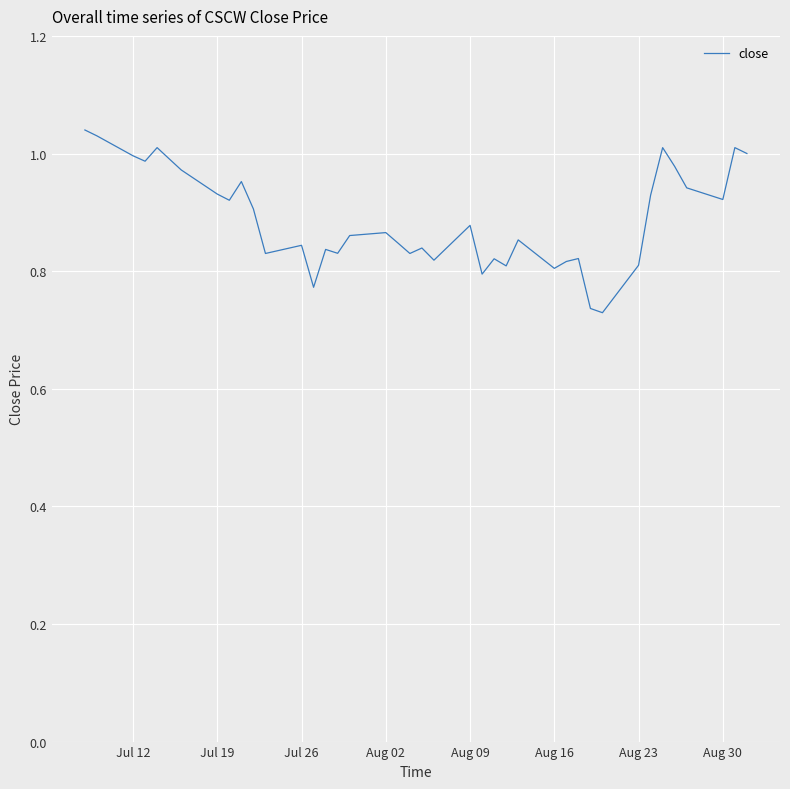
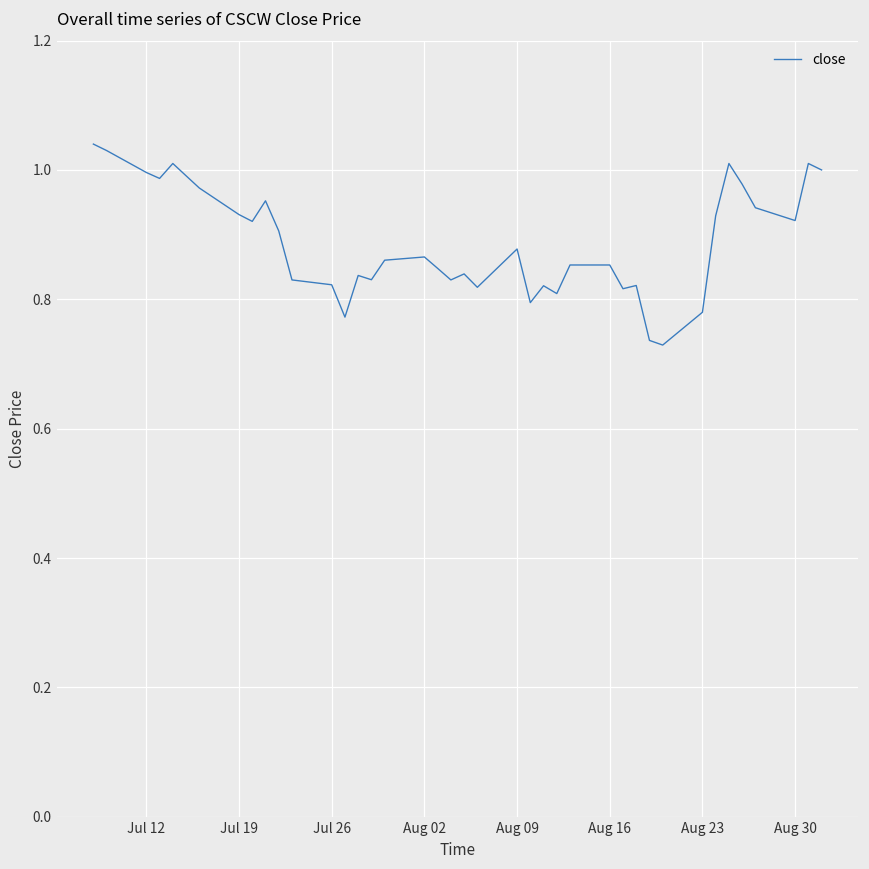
Jul 26: 0.84 -> 0.82
Aug 16: 0.80 -> 0.85
Aug 23: 0.81 -> 0.78
